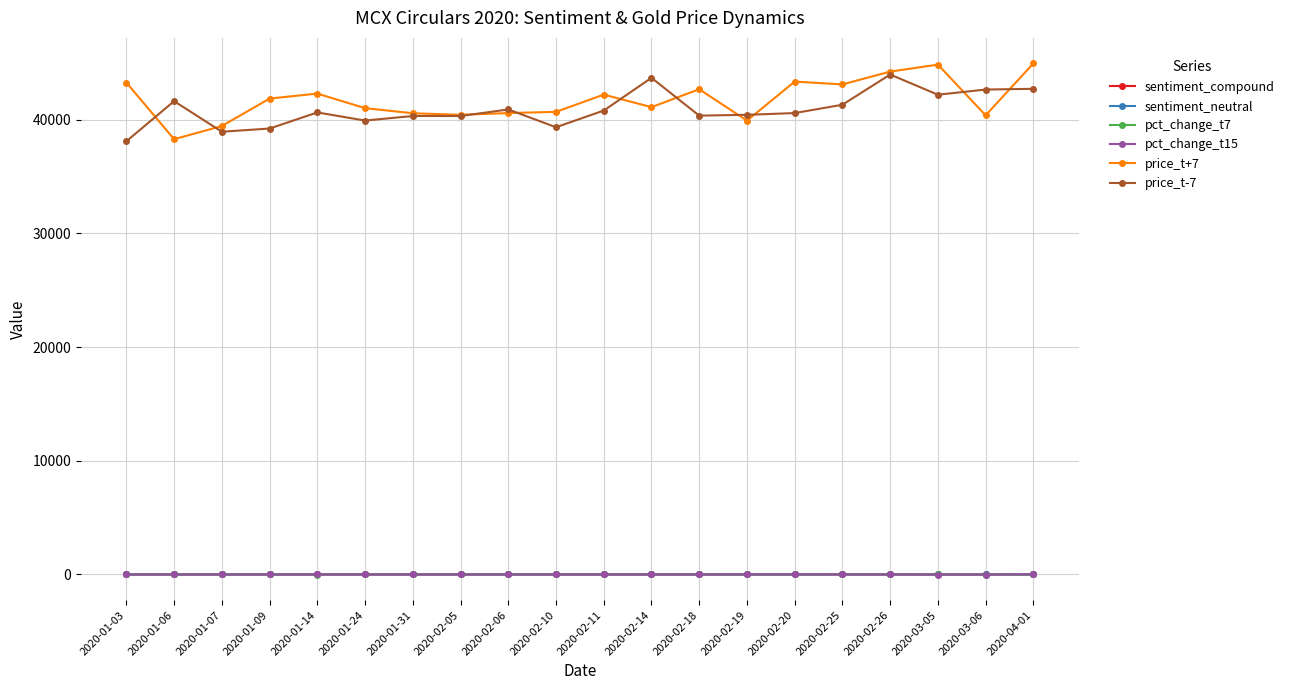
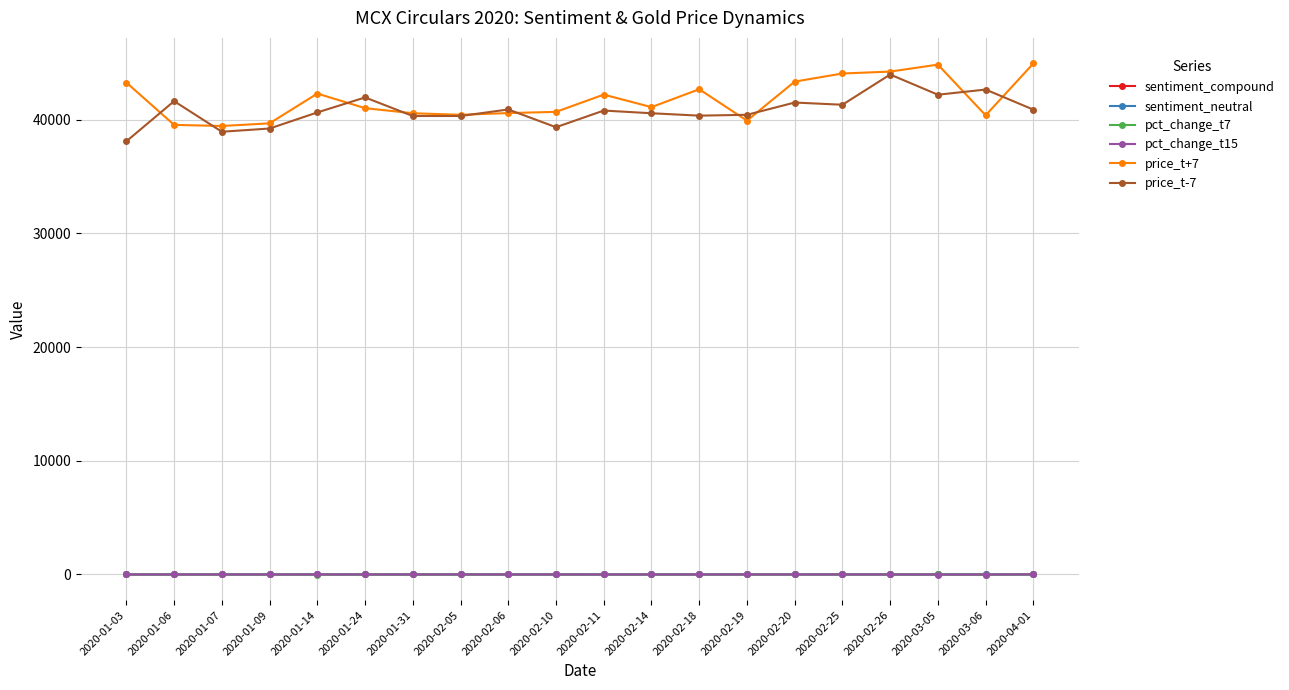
price_t+7, 2020-01-06: 38300 -> 39500
price_t+7, 2020-01-09: 41900 -> 39700
price_t-7, 2020-01-24: 39900 -> 42000
price_t-7, 2020-02-14: 43700 -> 40600
price_t-7, 2020-02-20: 40600 -> 41500
price_t+7, 2020-02-25: 43100 -> 44100
price_t-7, 2020-04-01: 42700 -> 40900
